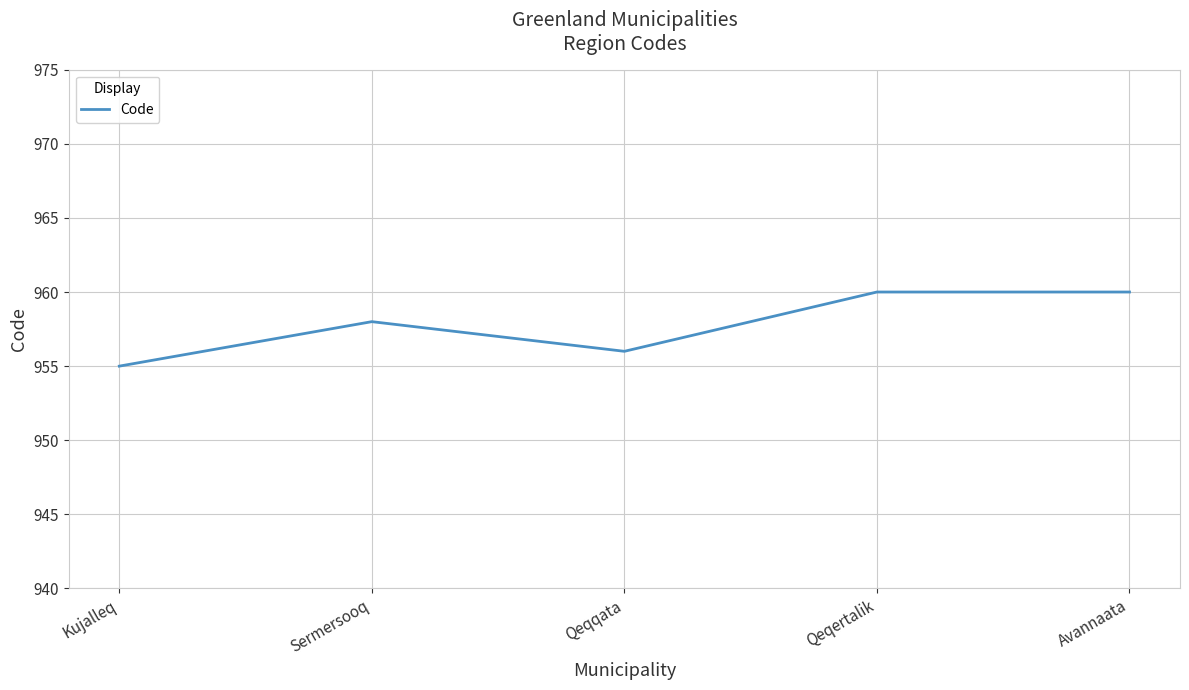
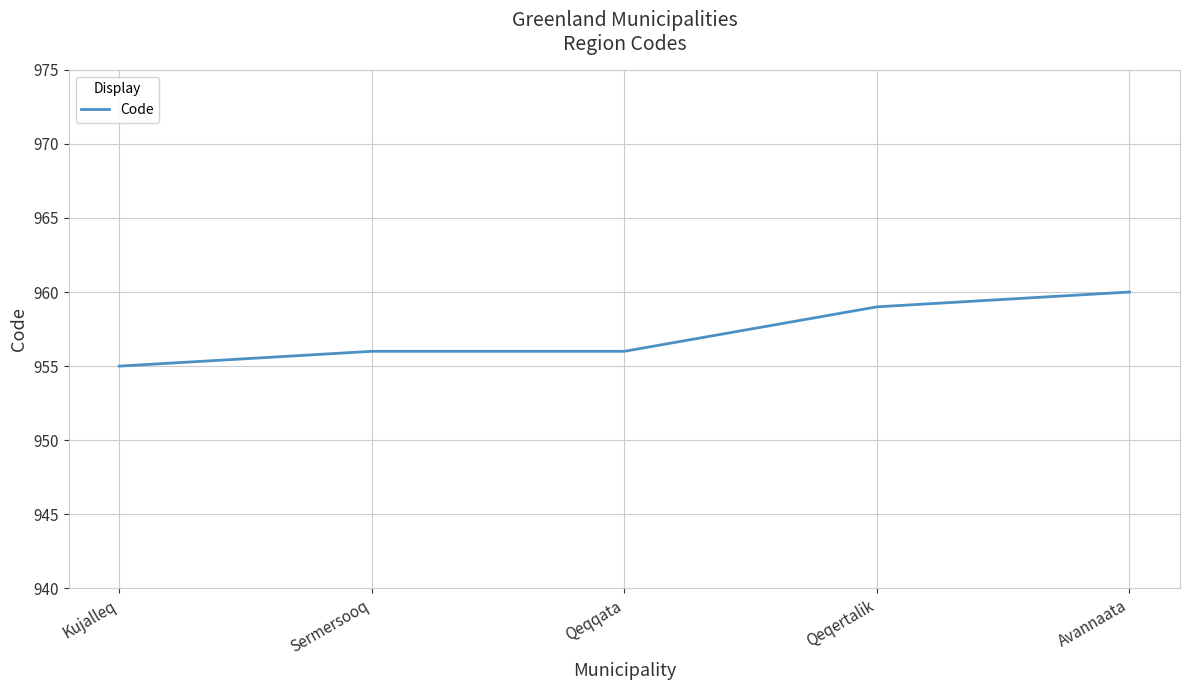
Sermersooq: 958 -> 956
Qeqertalik: 960 -> 959
